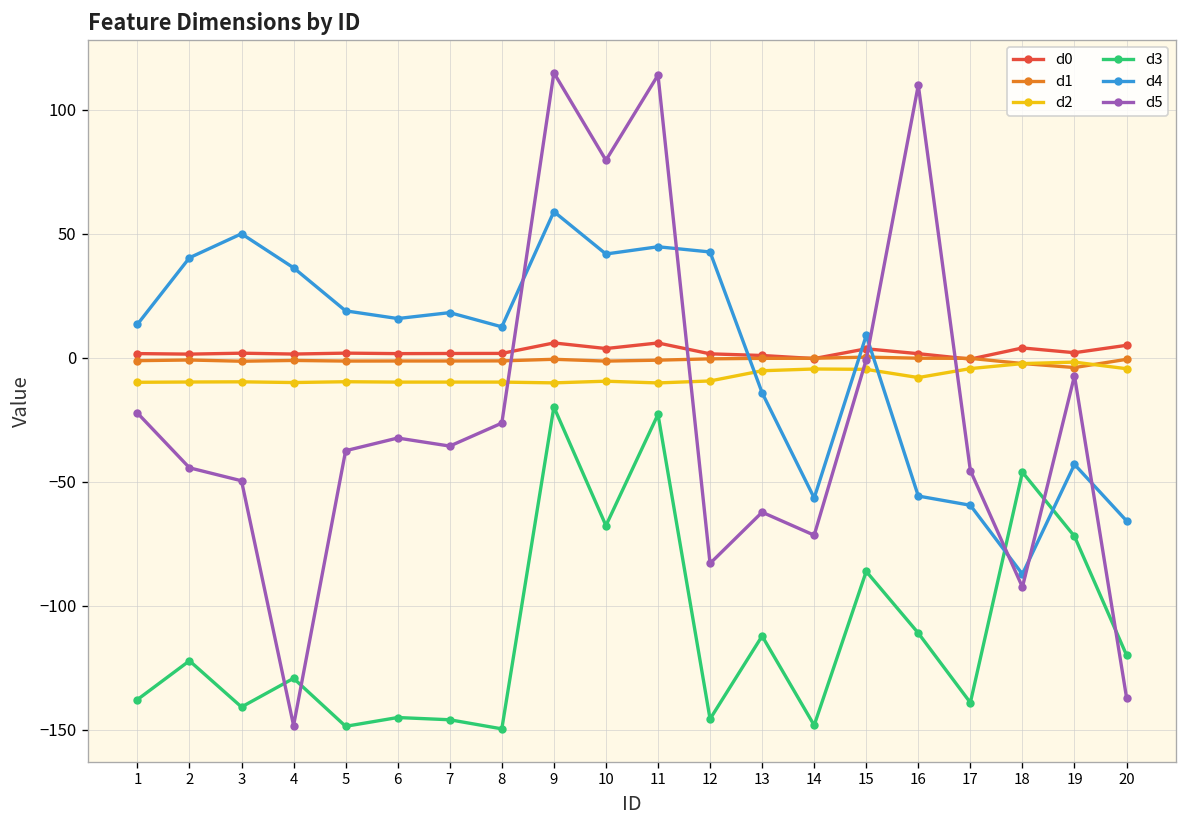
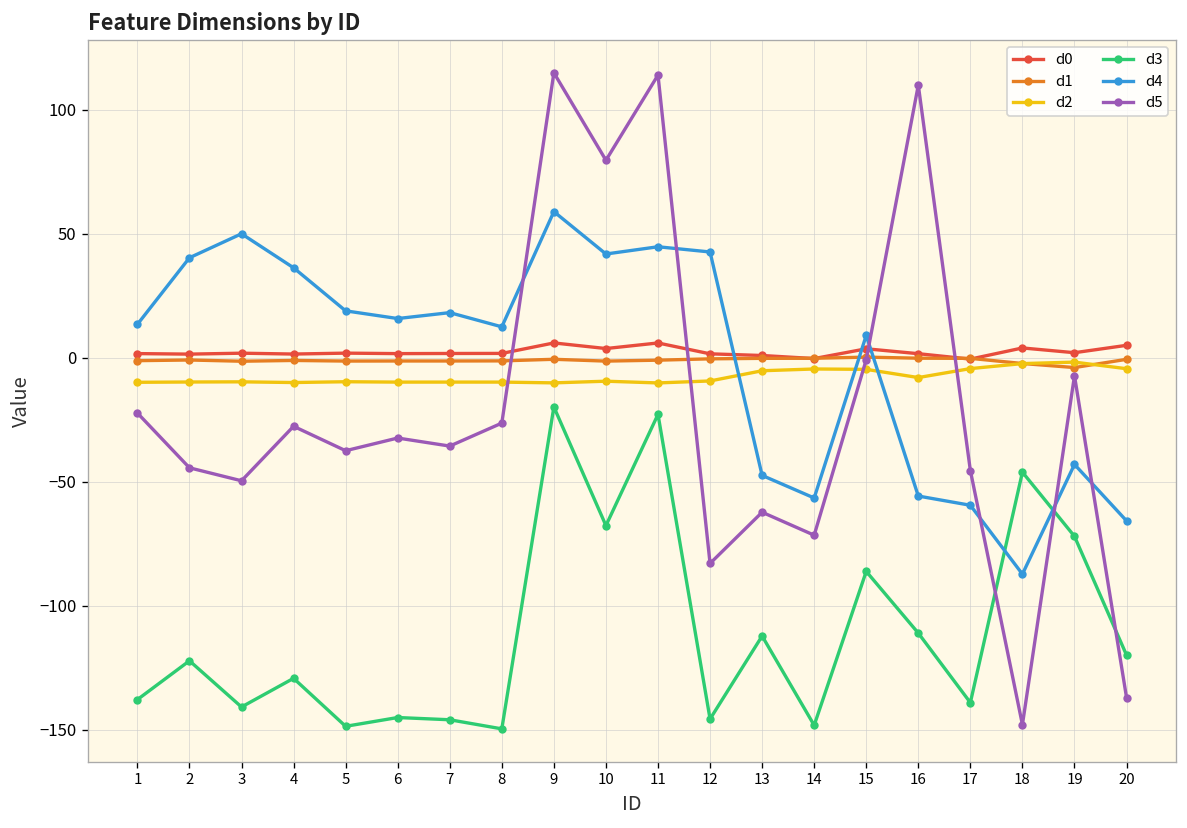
d5, 4: -148 -> -28
d4, 13: -14 -> -47
d5, 18: -92 -> -148
